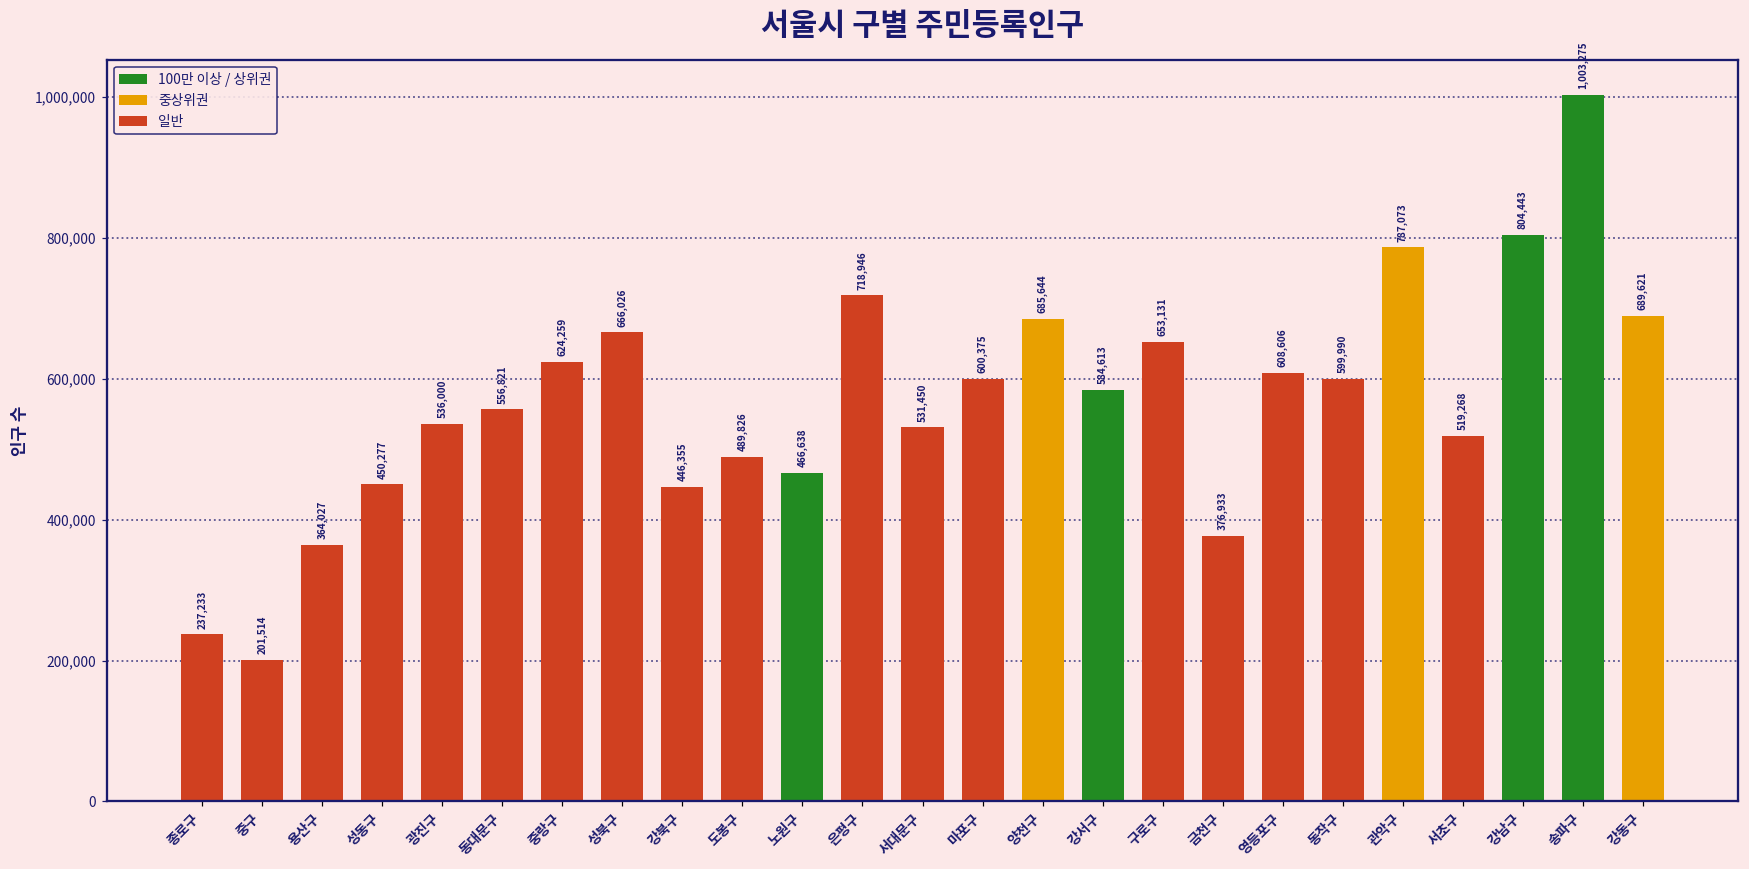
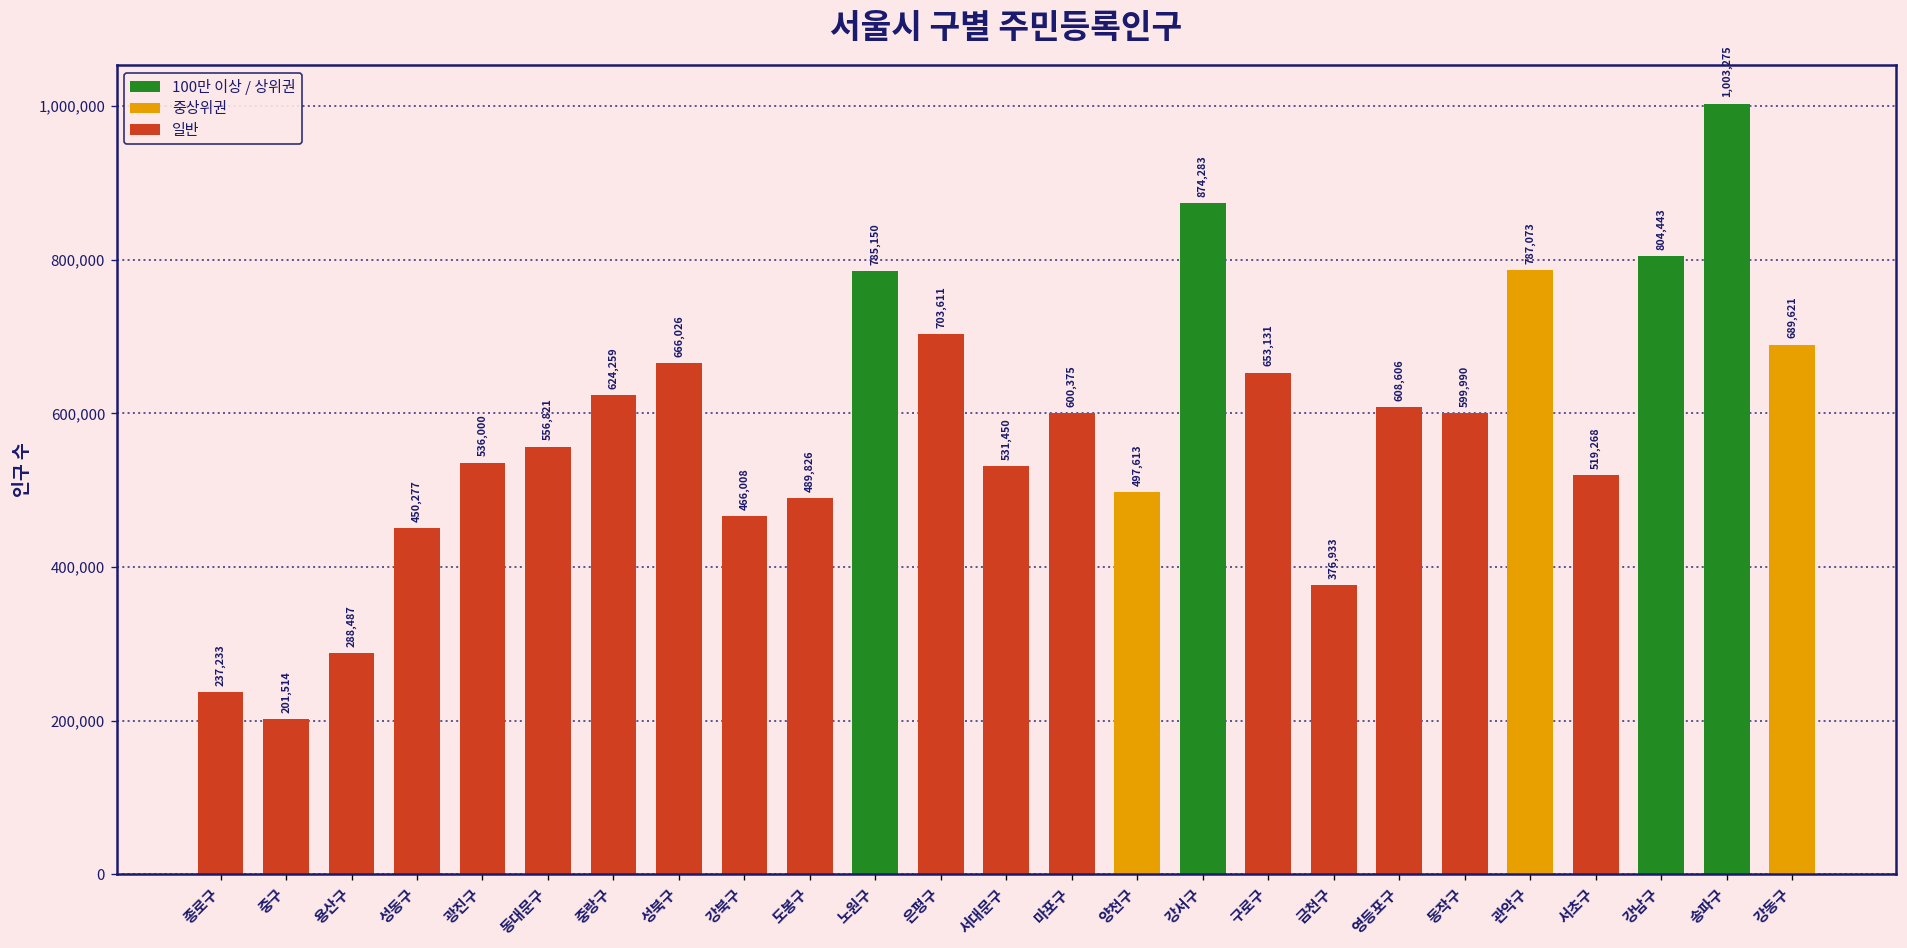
용산구: 364,027 -> 288,487
강북구: 446,355 -> 466,008
노원구: 466,638 -> 785,150
은평구: 718,946 -> 703,611
양천구: 685,644 -> 497,613
강서구: 584,613 -> 874,283
